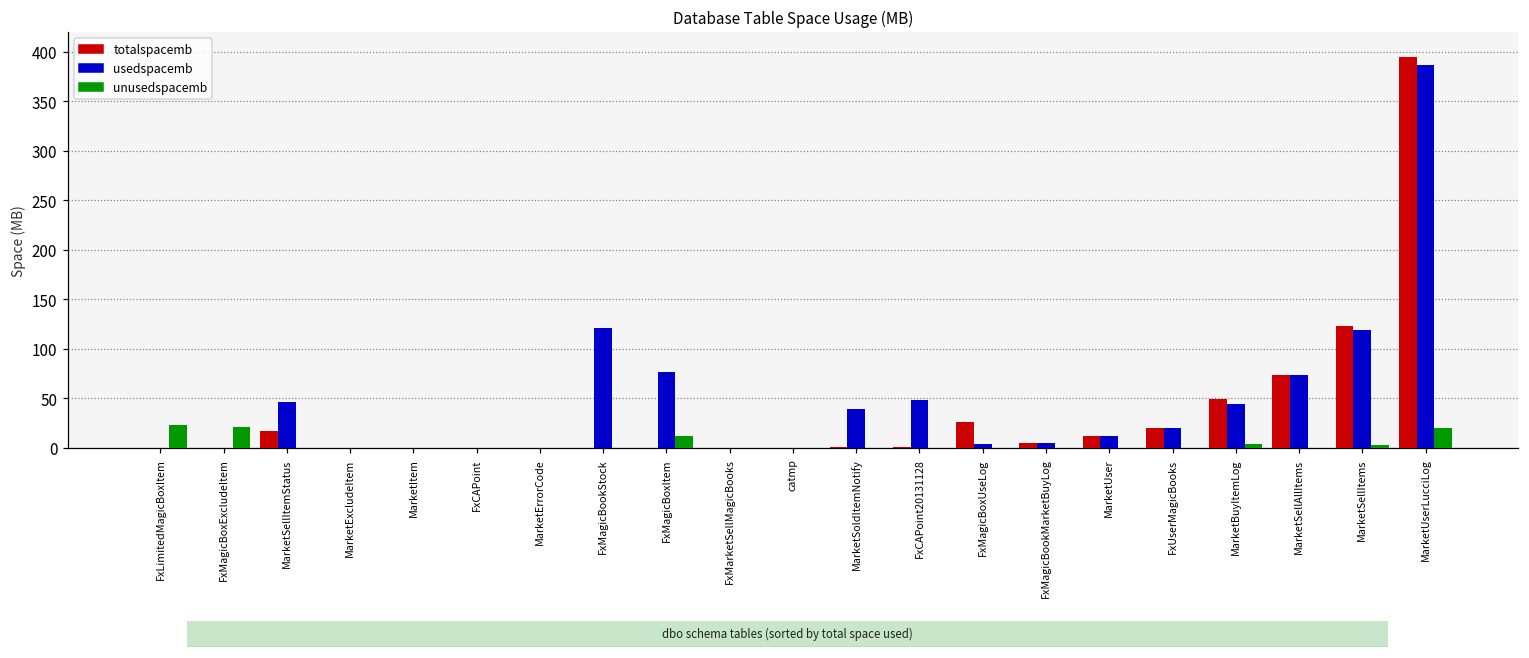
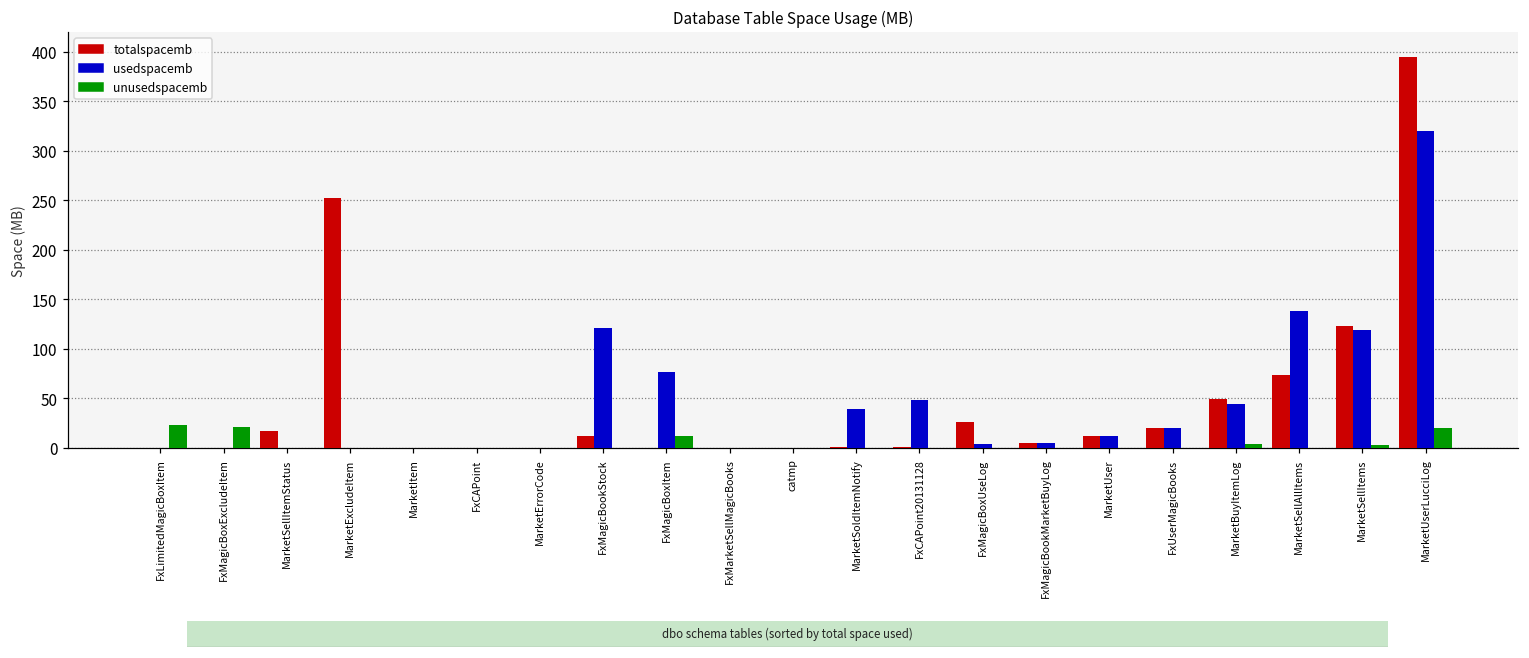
usedspacemb, MarketSellItemStatus: 50 -> 0
totalspacemb, MarketExcludeItem: 0 -> 250
totalspacemb, FxMagicBookStock: 0 -> 10
usedspacemb, MarketSellAllItems: 70 -> 140
usedspacemb, MarketUserLucciLog: 390 -> 320
